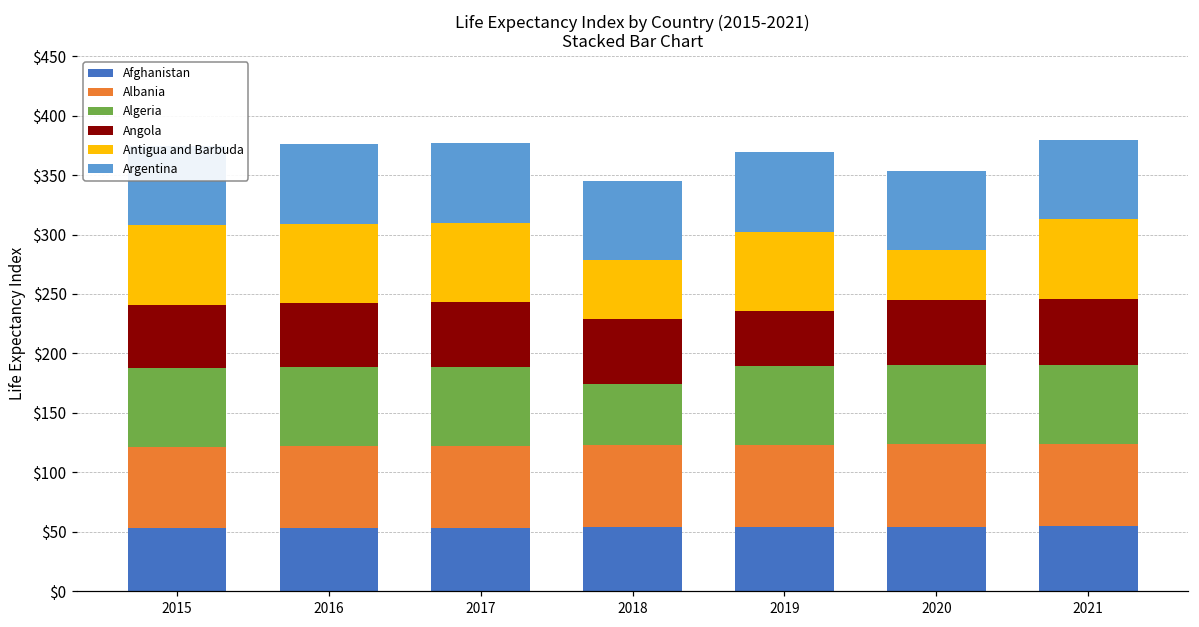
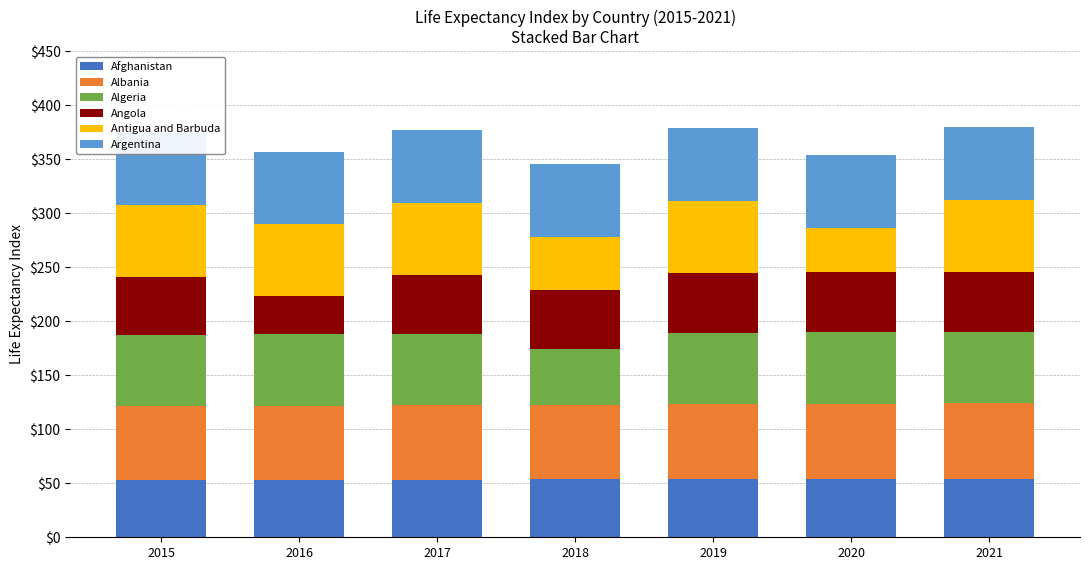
Angola, 2016: $54 -> $35
Angola, 2019: $46 -> $55
